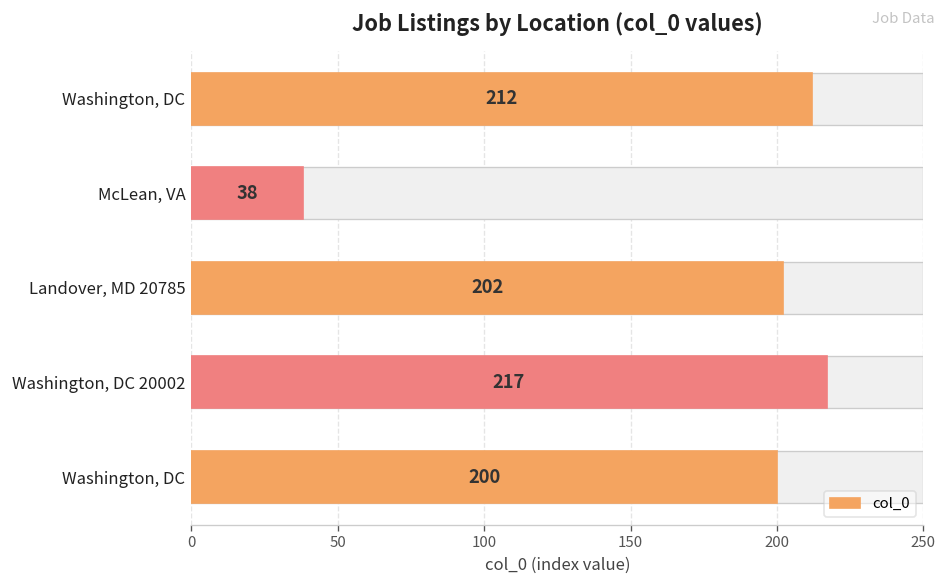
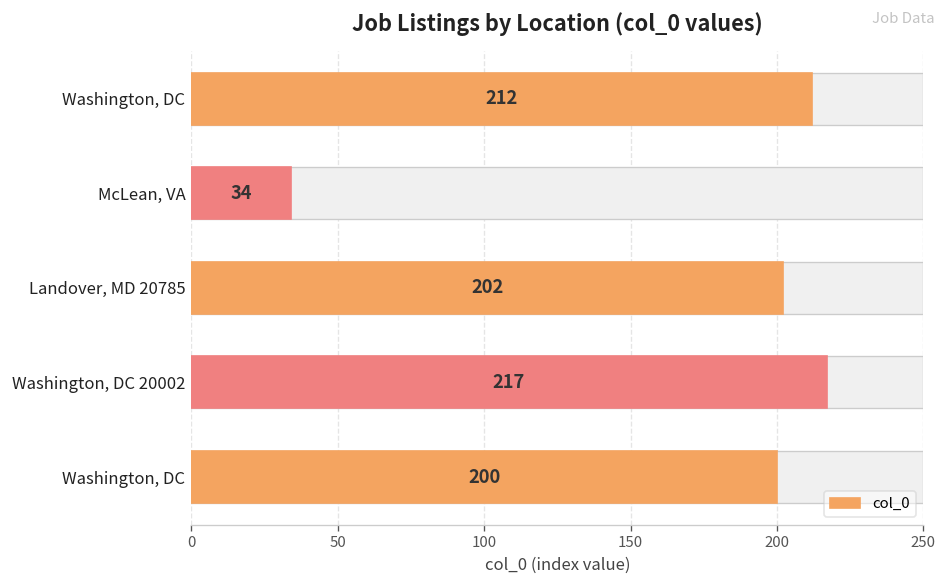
col_0, McLean, VA: 38 -> 34
